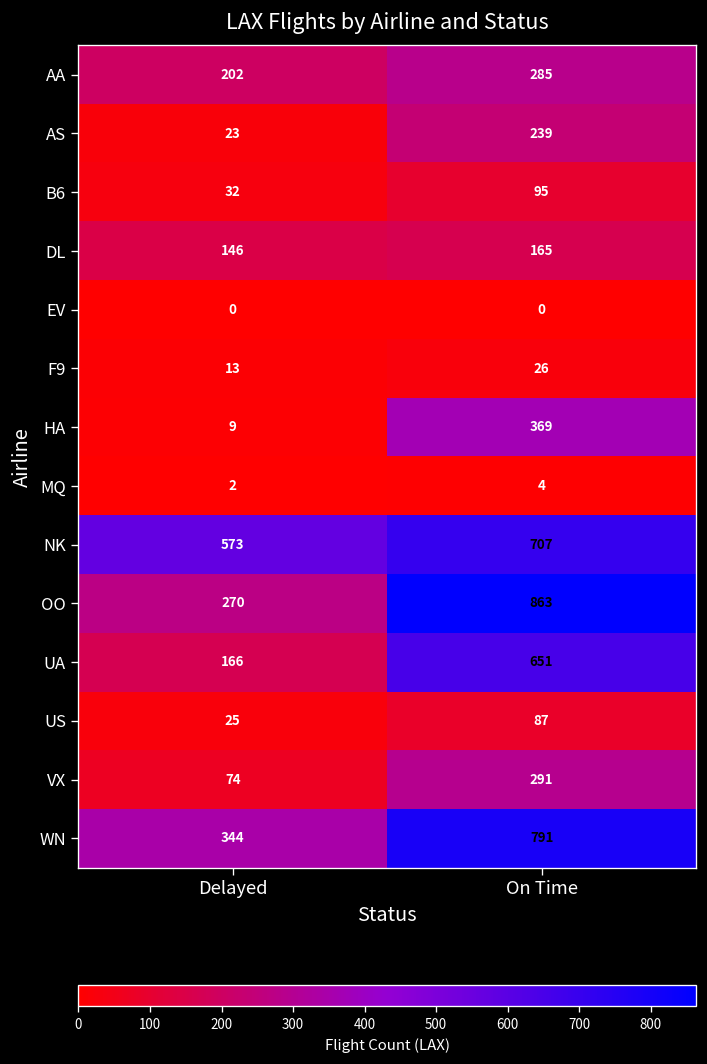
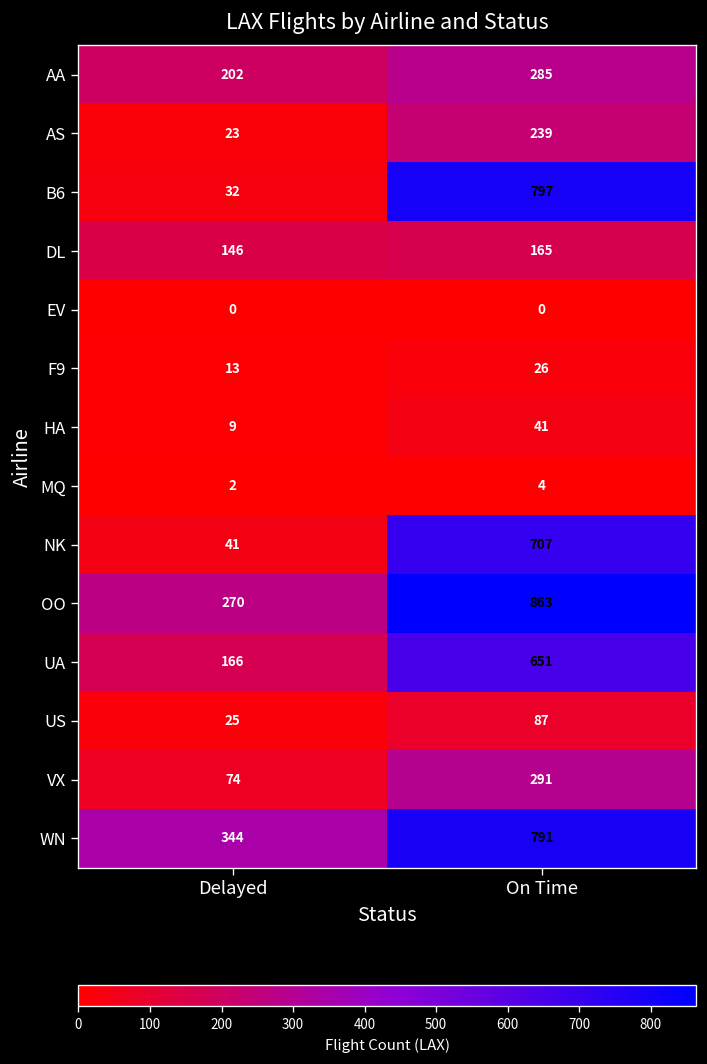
B6, On Time: 95 -> 797
HA, On Time: 369 -> 41
NK, Delayed: 573 -> 41
